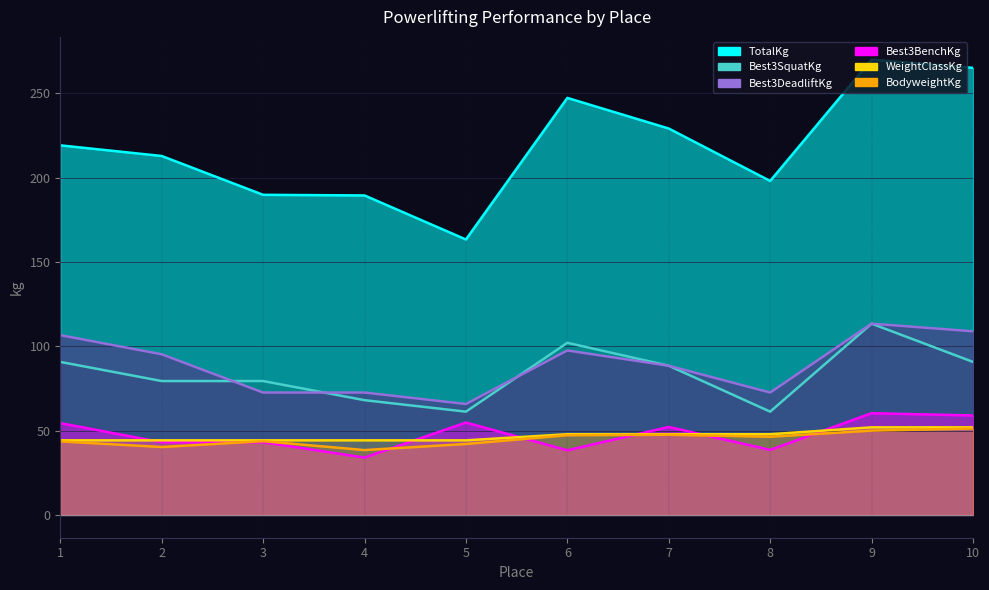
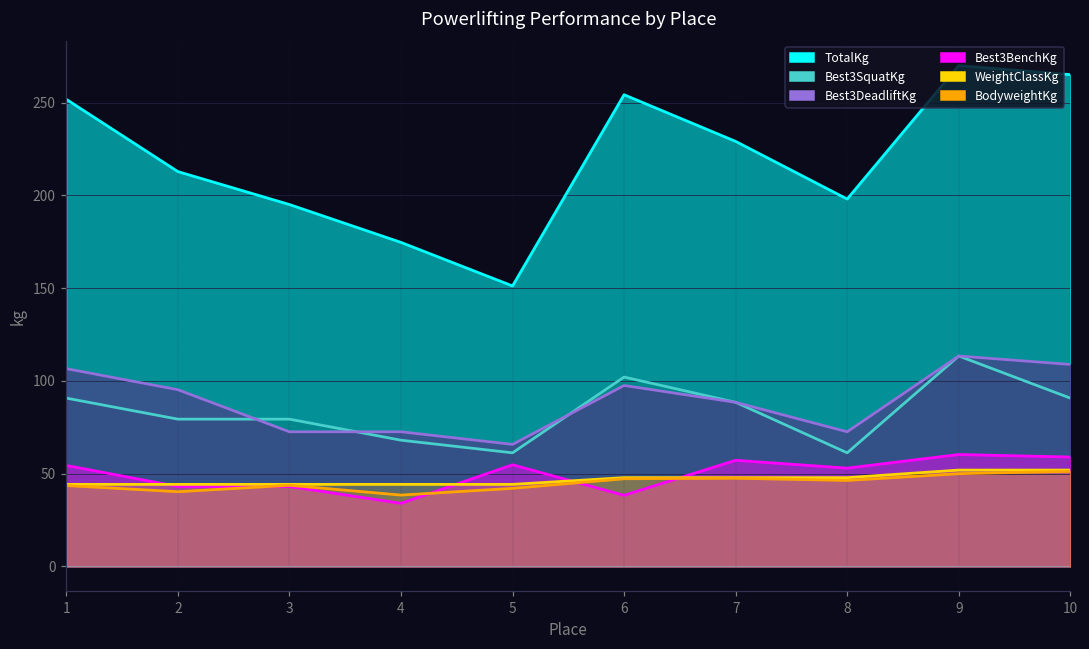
TotalKg, 1: 219 -> 252
TotalKg, 3: 190 -> 195
TotalKg, 4: 189 -> 175
TotalKg, 5: 163 -> 151
TotalKg, 6: 247 -> 254
Best3BenchKg, 7: 52 -> 57
Best3BenchKg, 8: 39 -> 53
